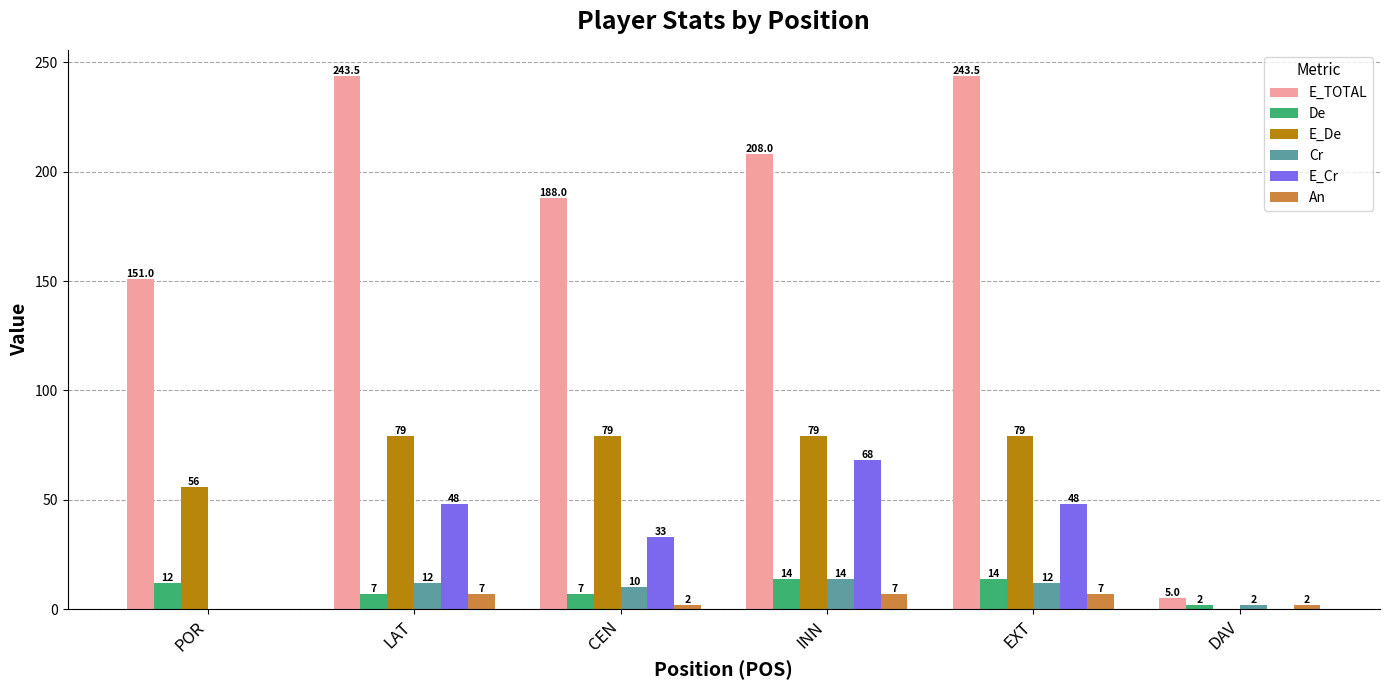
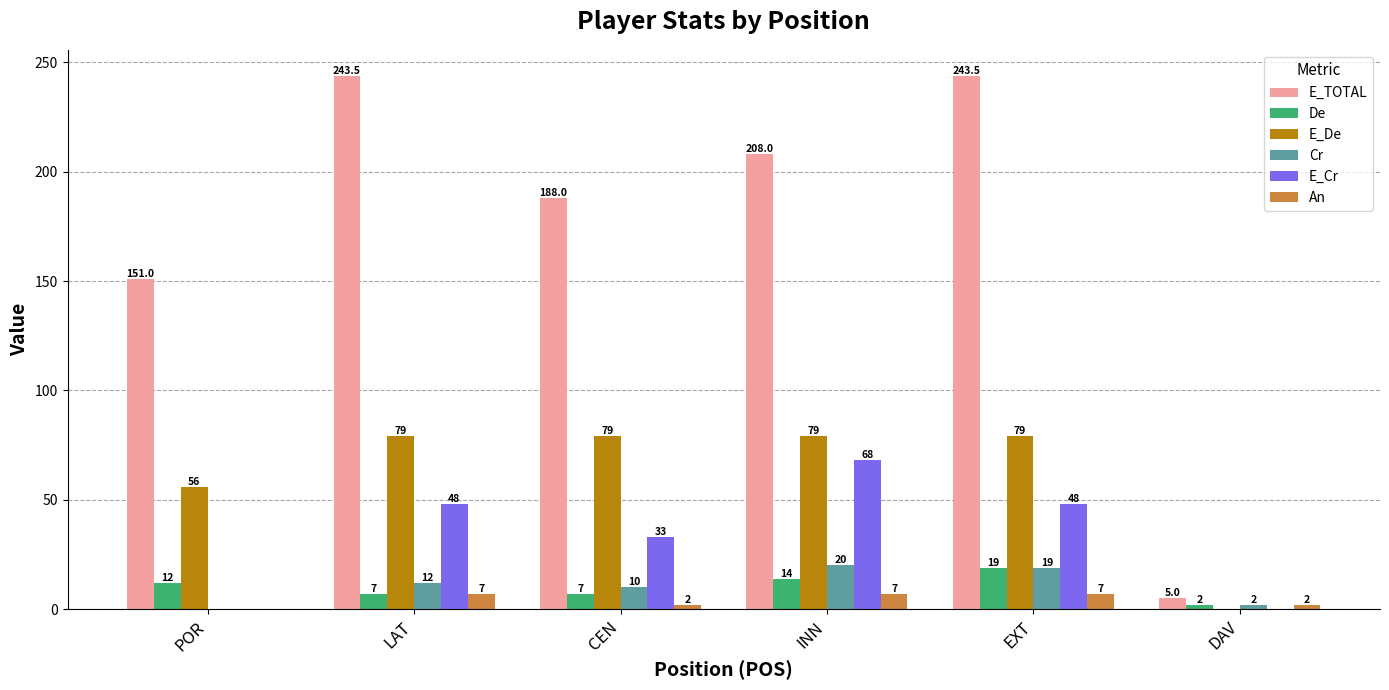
Cr, INN: 14 -> 20
De, EXT: 14 -> 19
Cr, EXT: 12 -> 19
